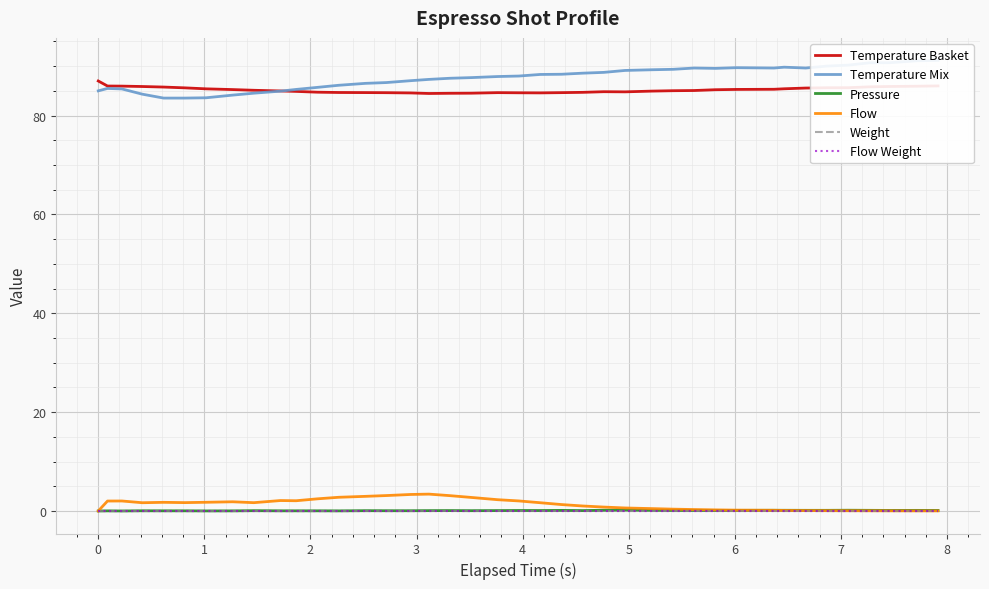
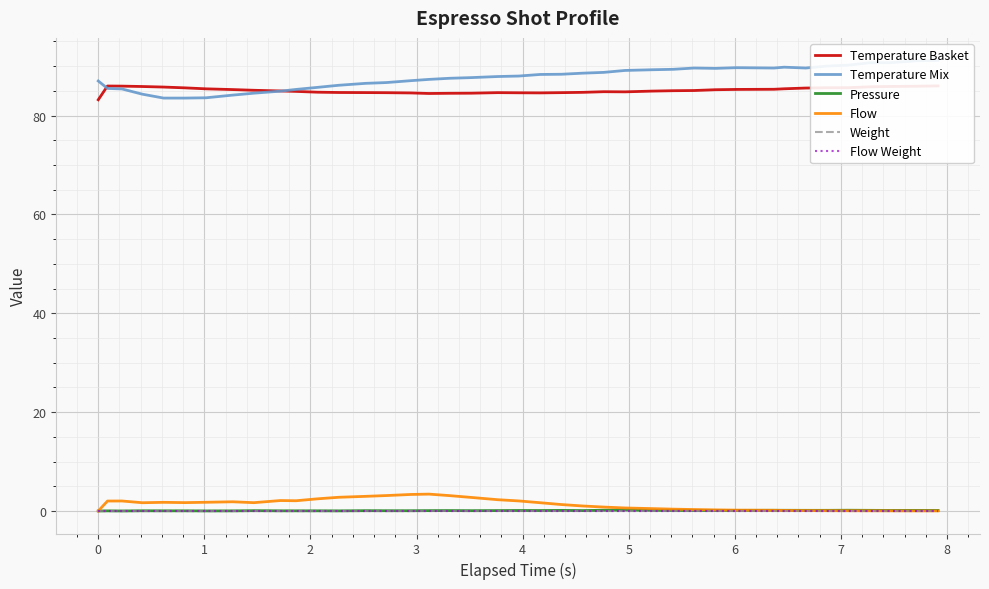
Temperature Basket, 0: 87 -> 83
Temperature Mix, 0: 85 -> 87
